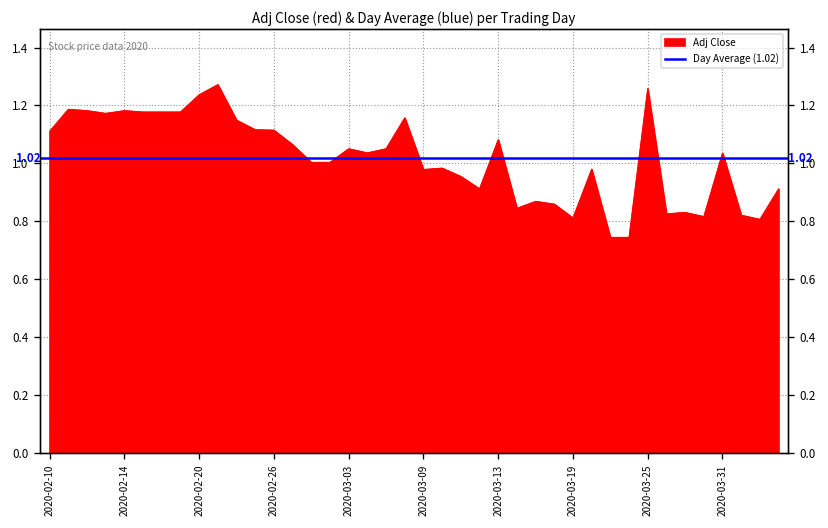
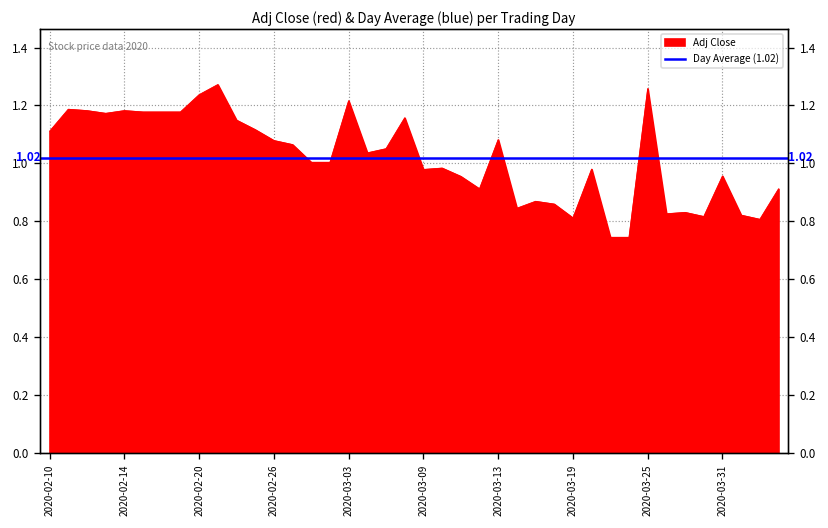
2020-02-26: 1.12 -> 1.08
2020-03-03: 1.05 -> 1.22
2020-03-31: 1.04 -> 0.96
